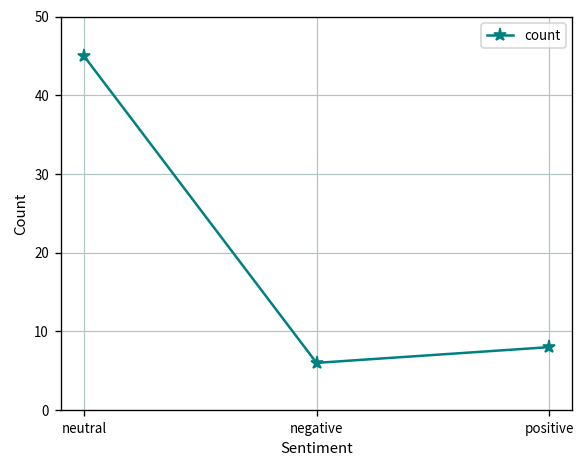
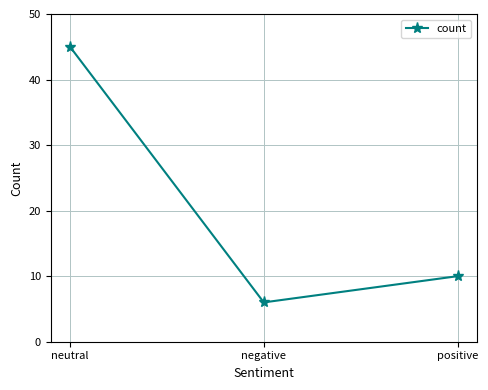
positive: 8 -> 10
